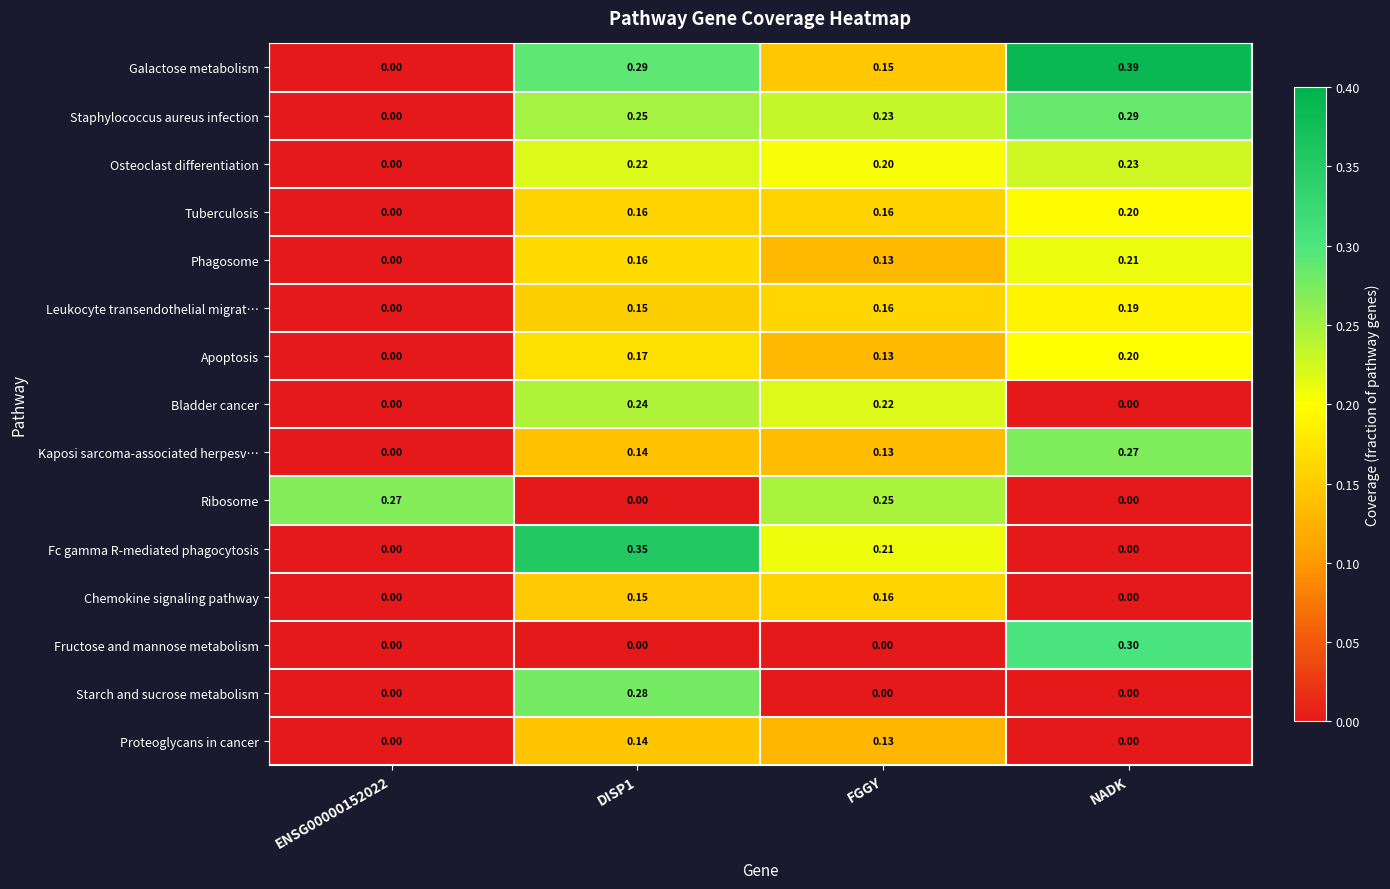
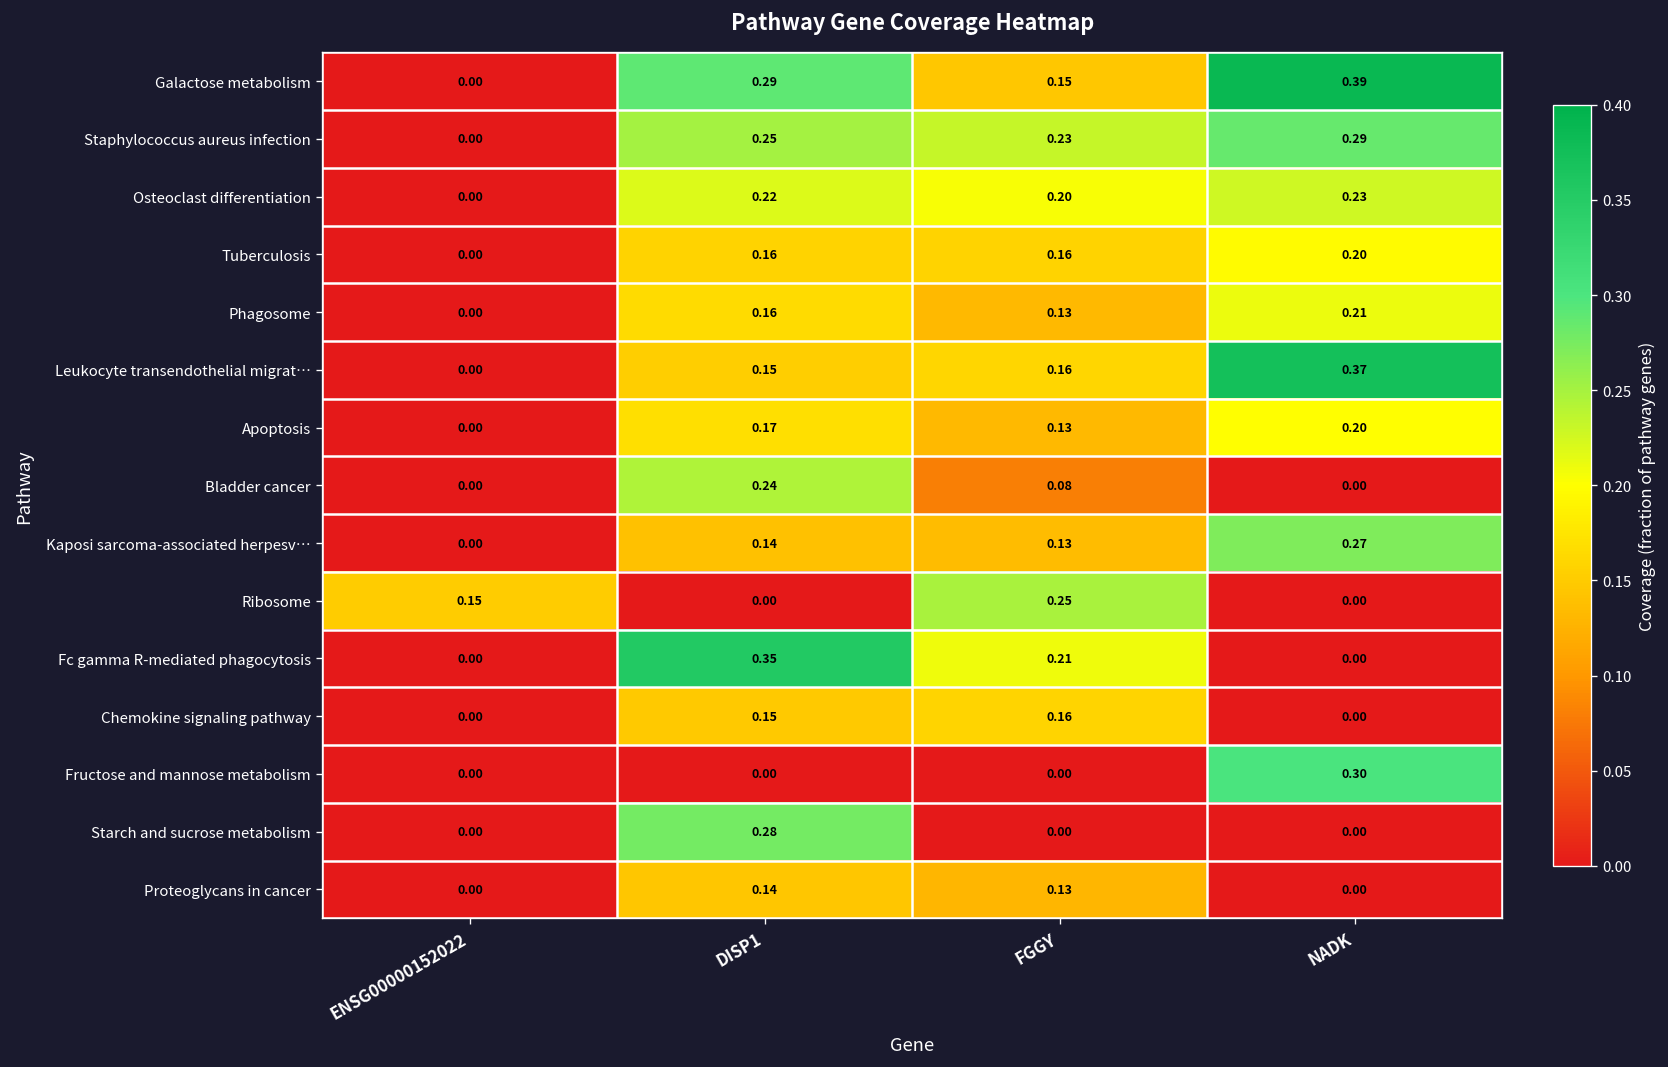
Leukocyte transendothelial migrat…, NADK: 0.19 -> 0.37
Bladder cancer, FGGY: 0.22 -> 0.08
Ribosome, ENSG00000152022: 0.27 -> 0.15
